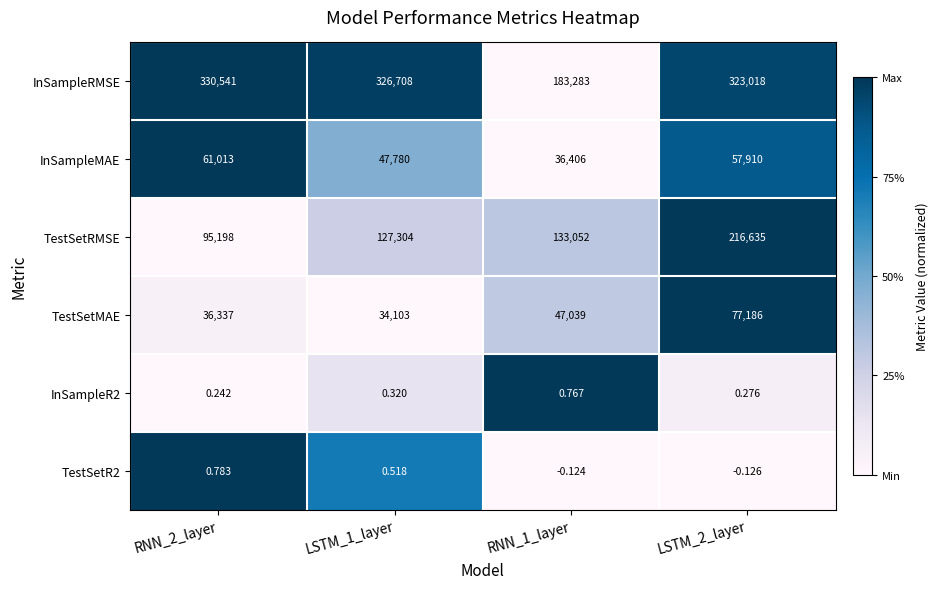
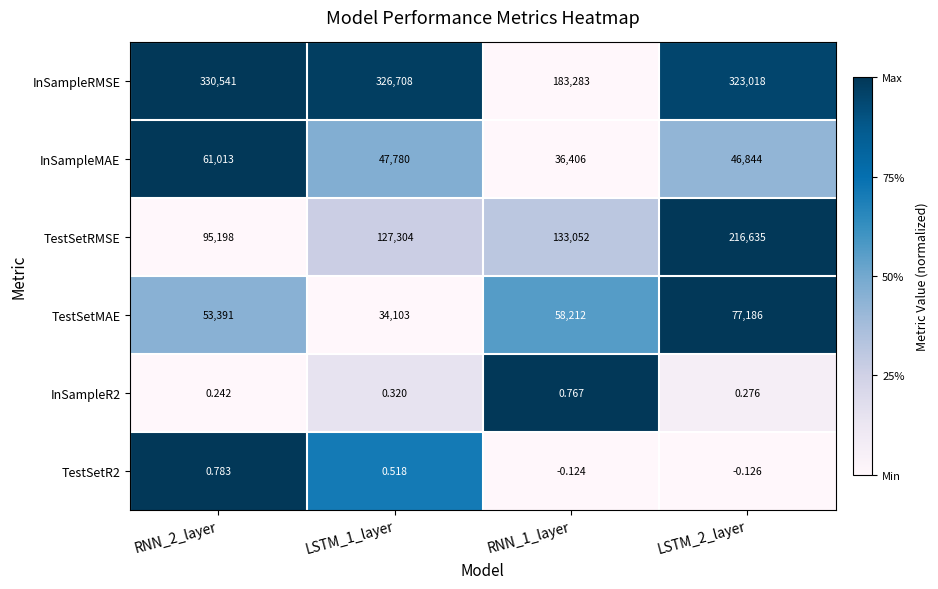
InSampleMAE, LSTM_2_layer: 57,910 -> 46,844
TestSetMAE, RNN_2_layer: 36,337 -> 53,391
TestSetMAE, RNN_1_layer: 47,039 -> 58,212
